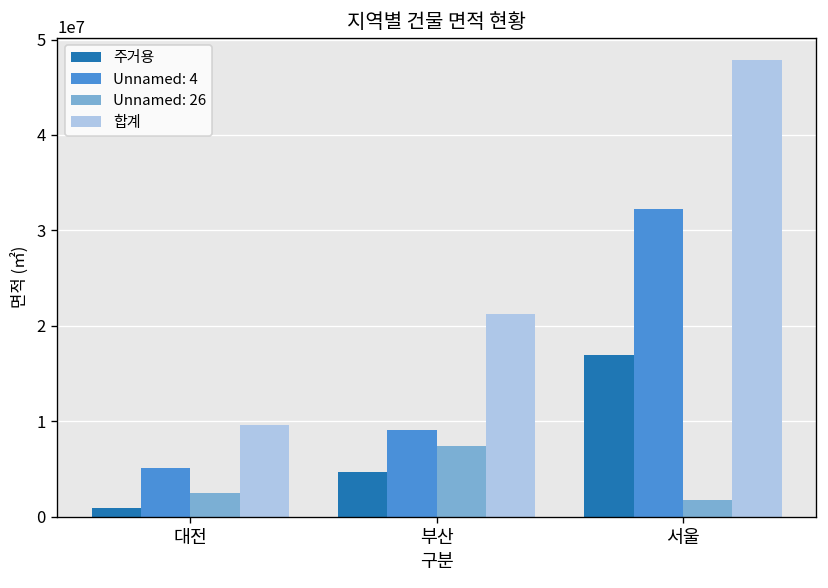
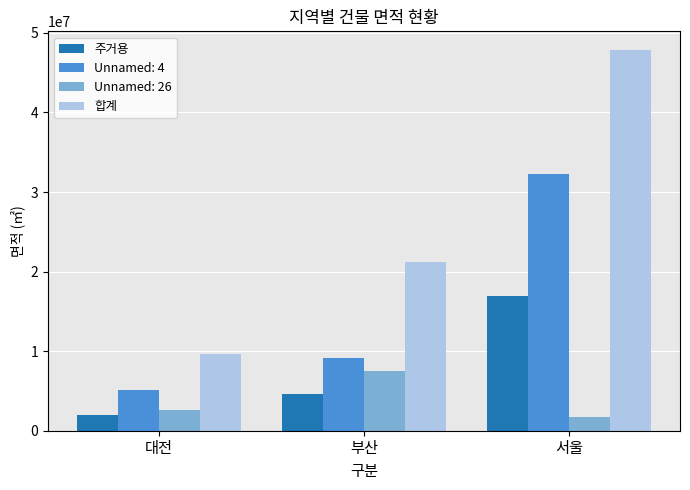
주거용, 대전: 1000000 -> 2000000
